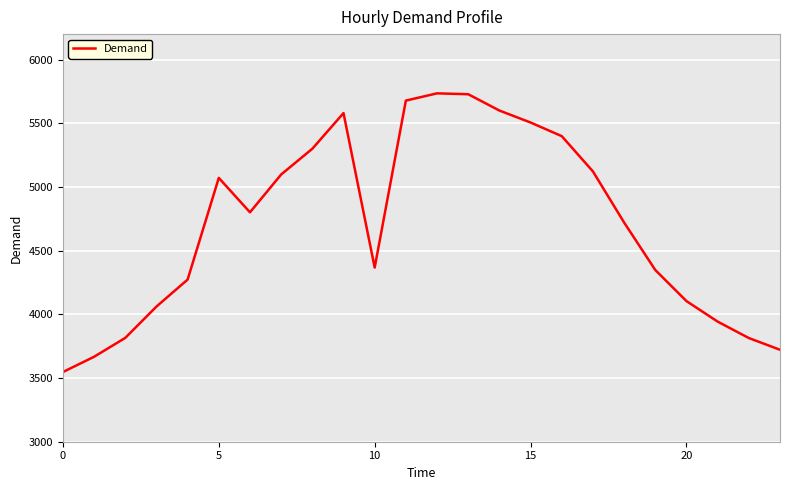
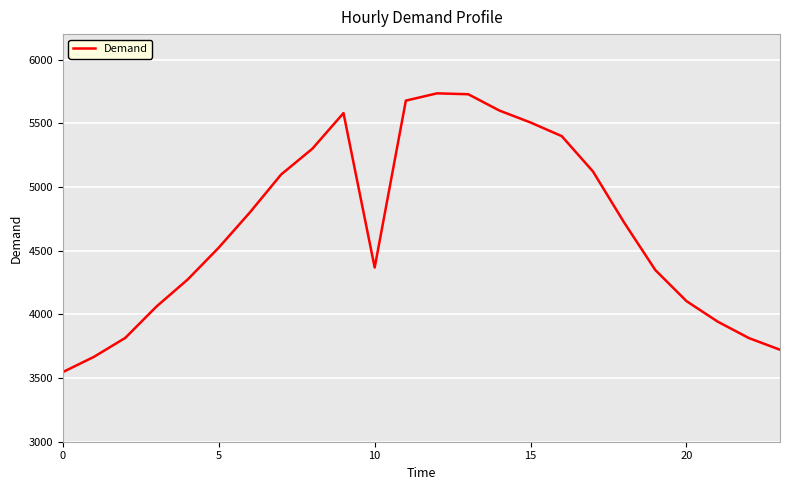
5: 5070 -> 4520
